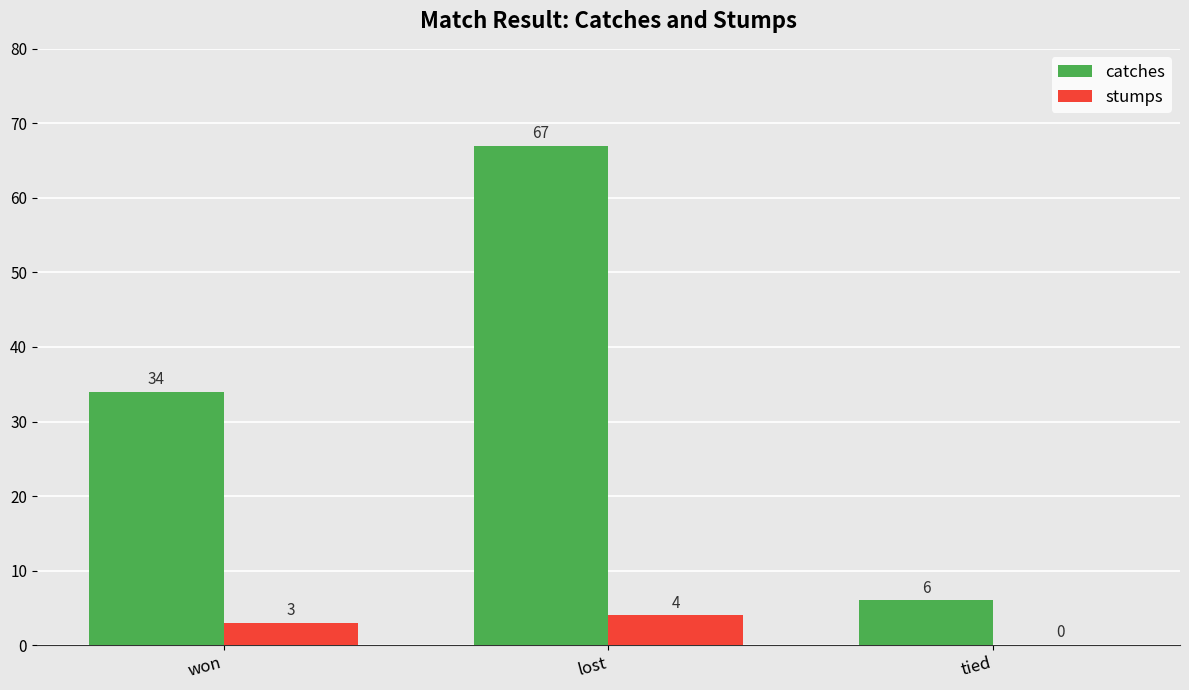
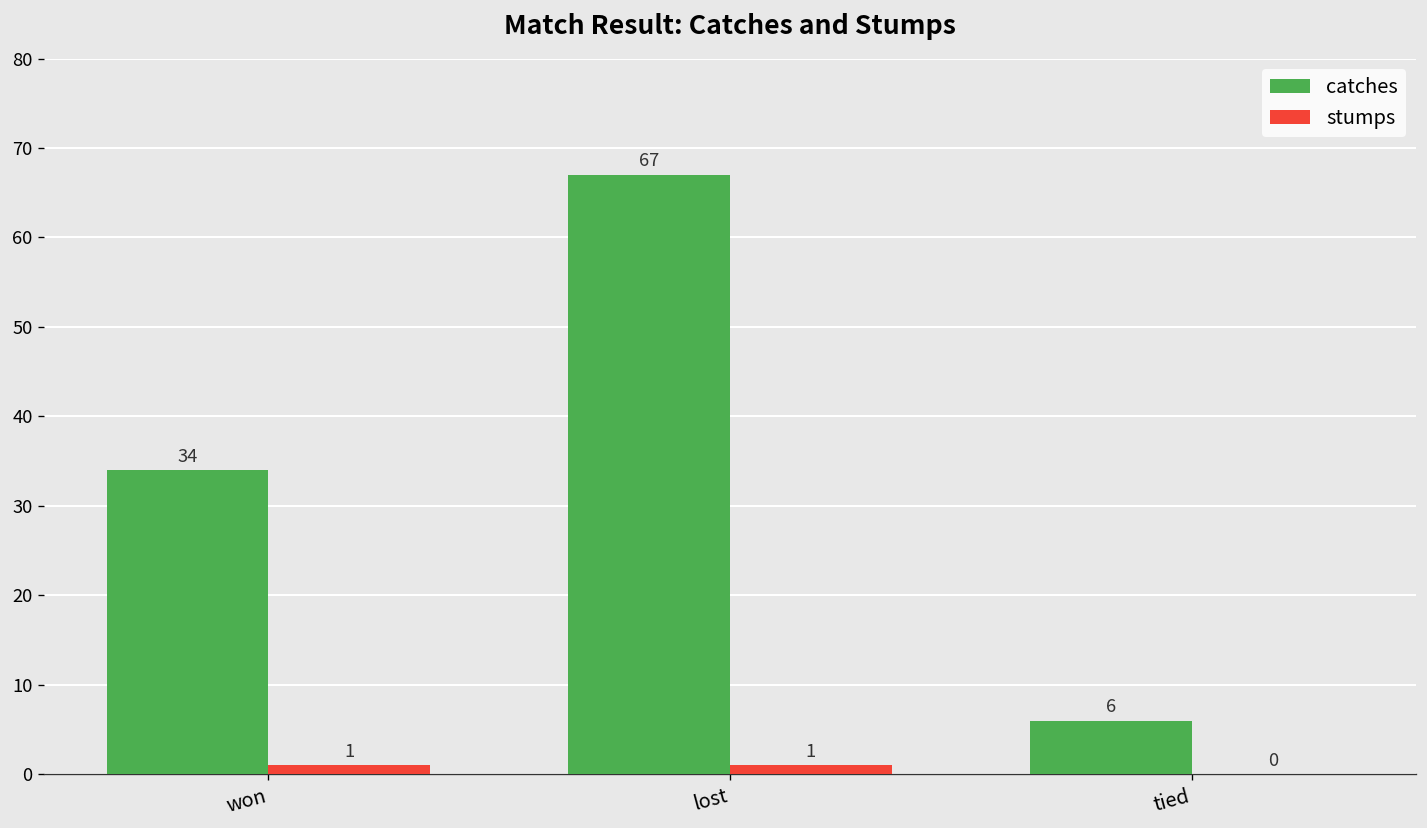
stumps, won: 3 -> 1
stumps, lost: 4 -> 1
